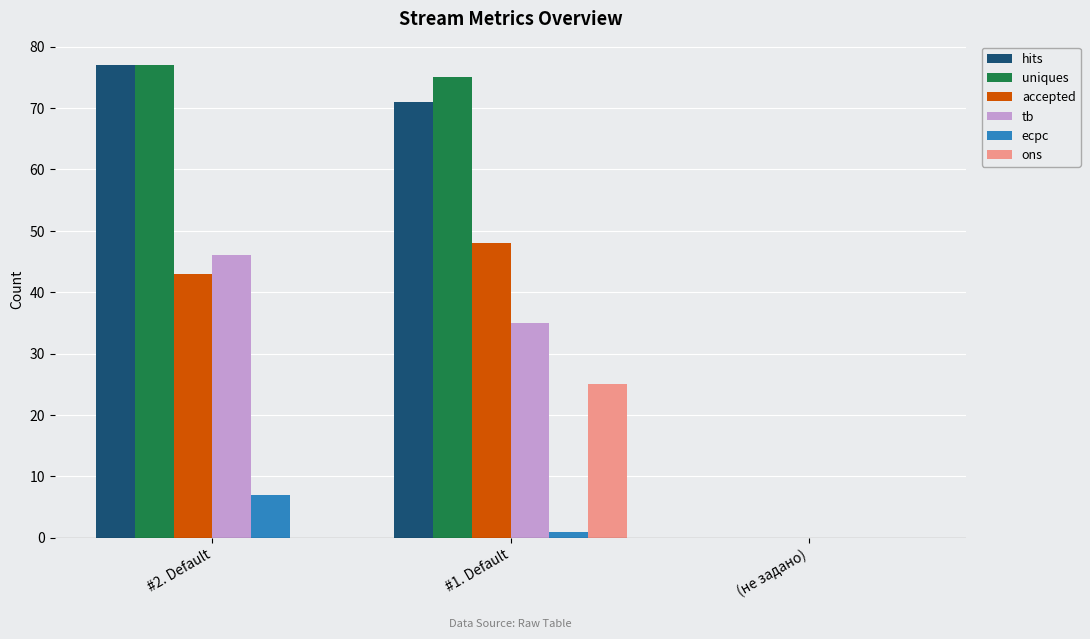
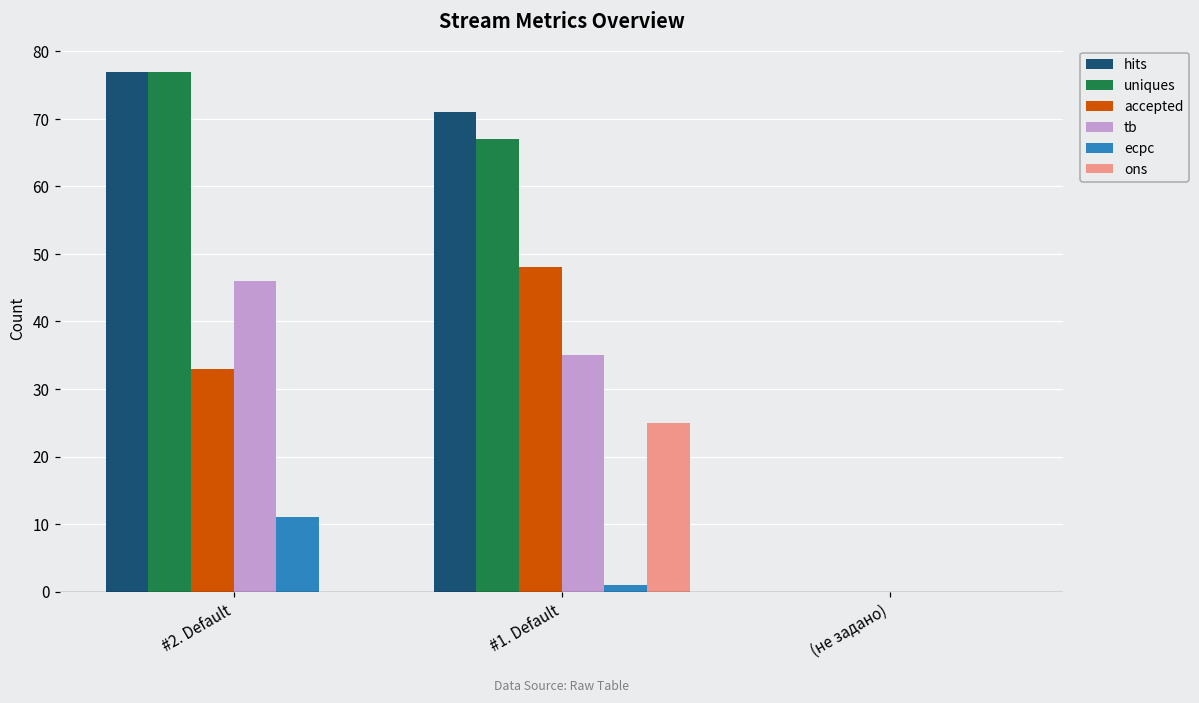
accepted, #2. Default: 43 -> 33
ecpc, #2. Default: 7 -> 11
uniques, #1. Default: 75 -> 67
